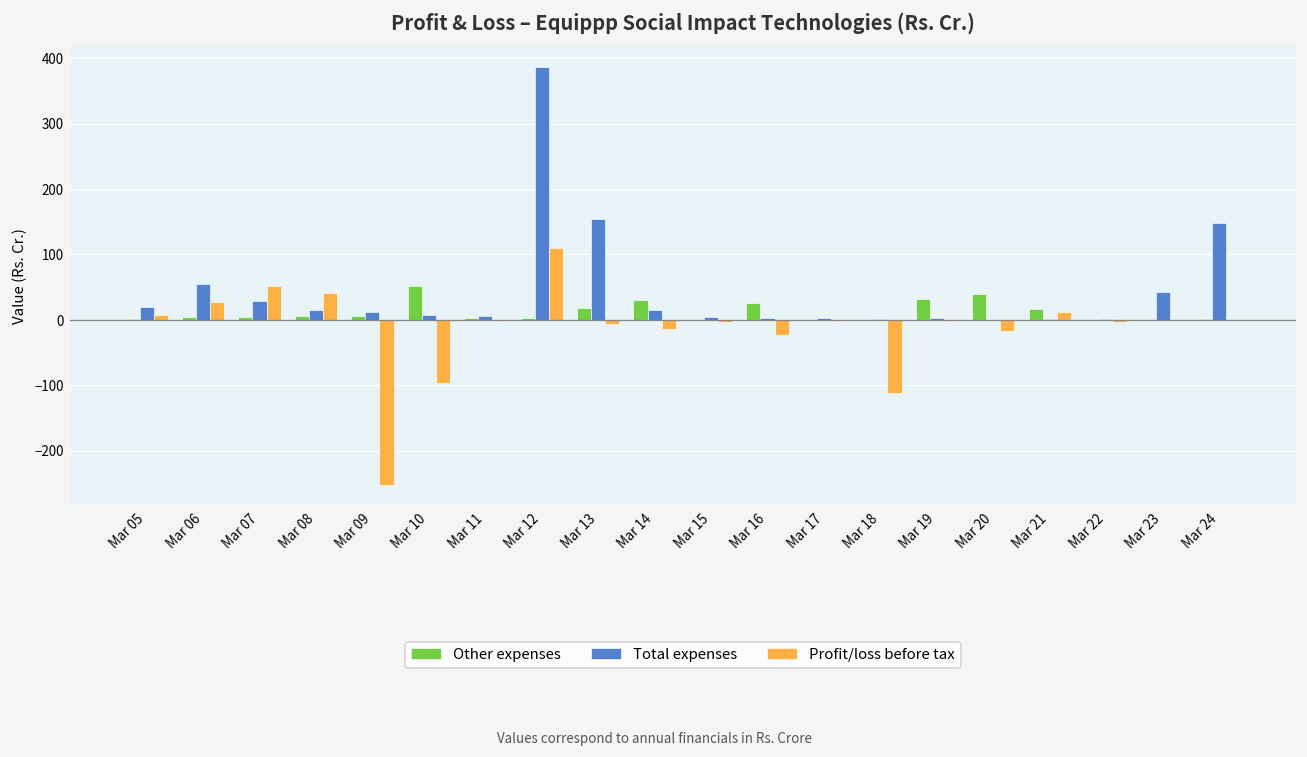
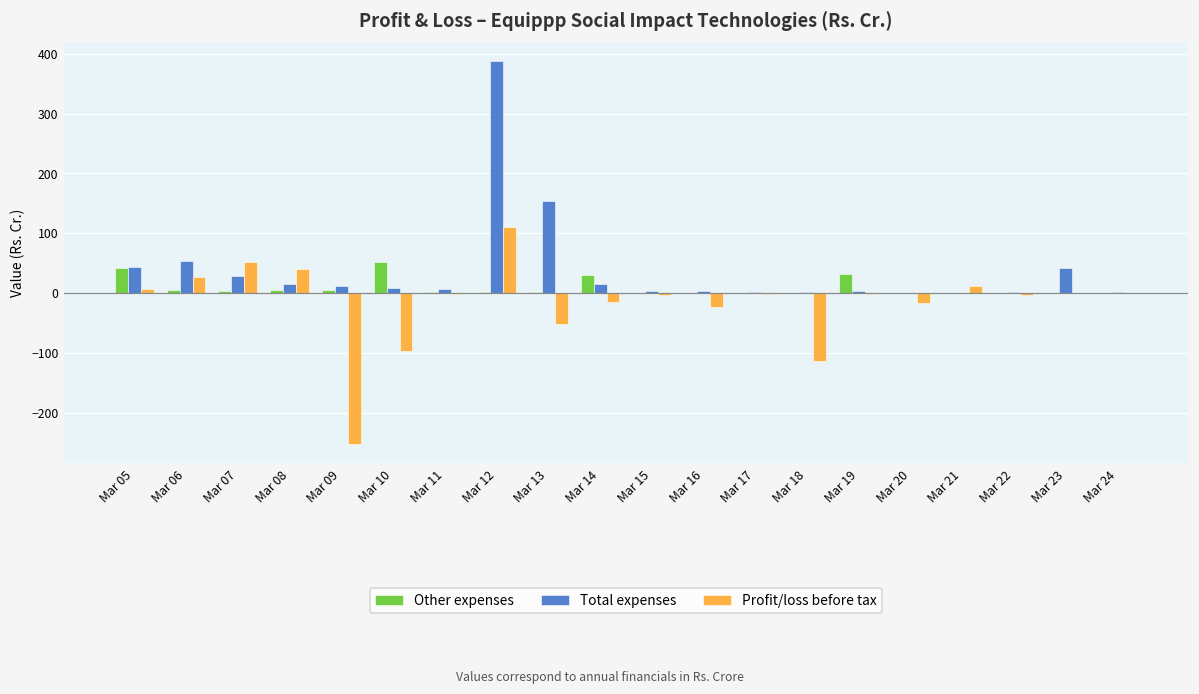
Other expenses, Mar 05: 0 -> 40
Total expenses, Mar 05: 20 -> 40
Other expenses, Mar 13: 20 -> 0
Profit/loss before tax, Mar 13: -10 -> -50
Other expenses, Mar 16: 30 -> 0
Other expenses, Mar 20: 40 -> 0
Other expenses, Mar 21: 20 -> 0
Total expenses, Mar 24: 150 -> 0
